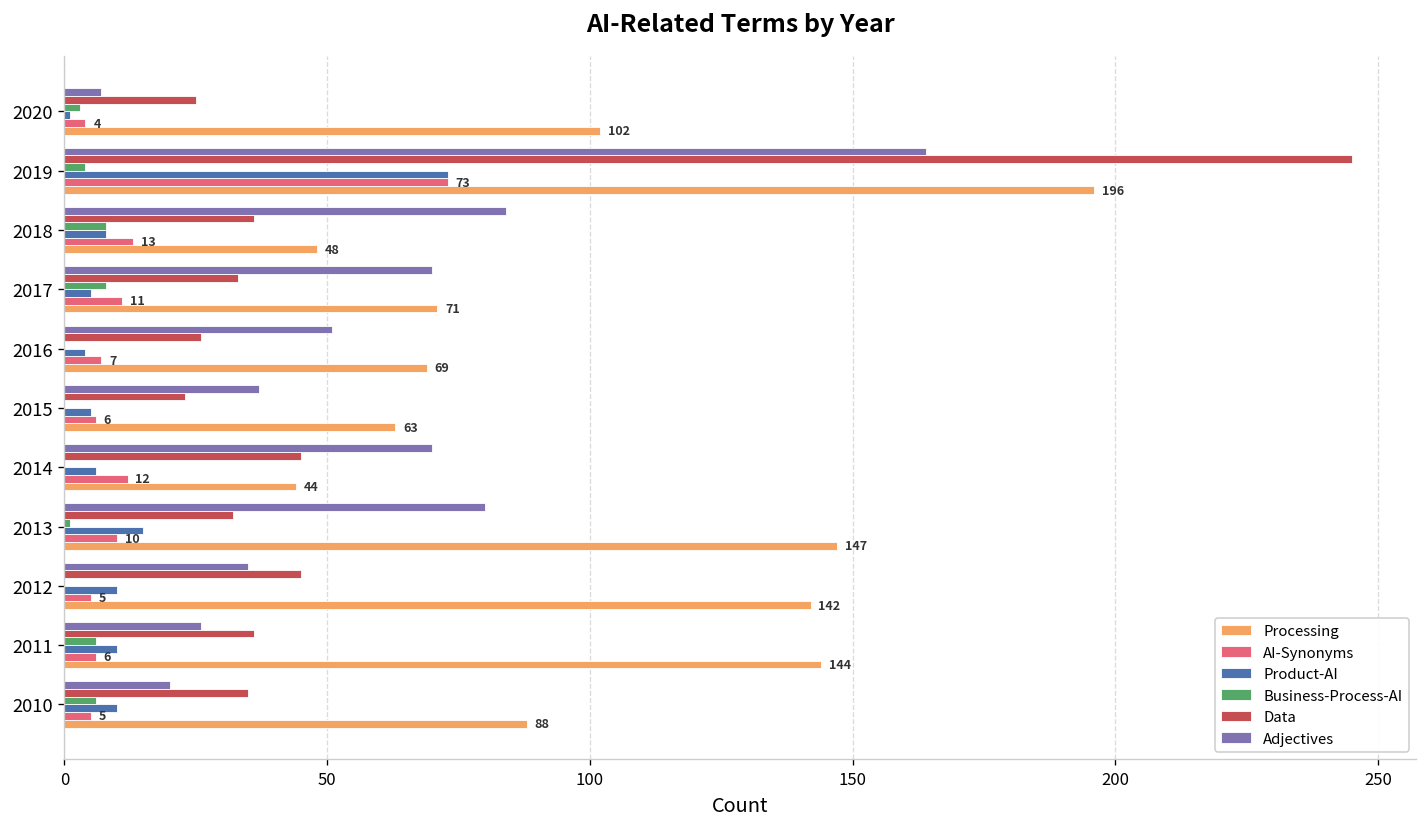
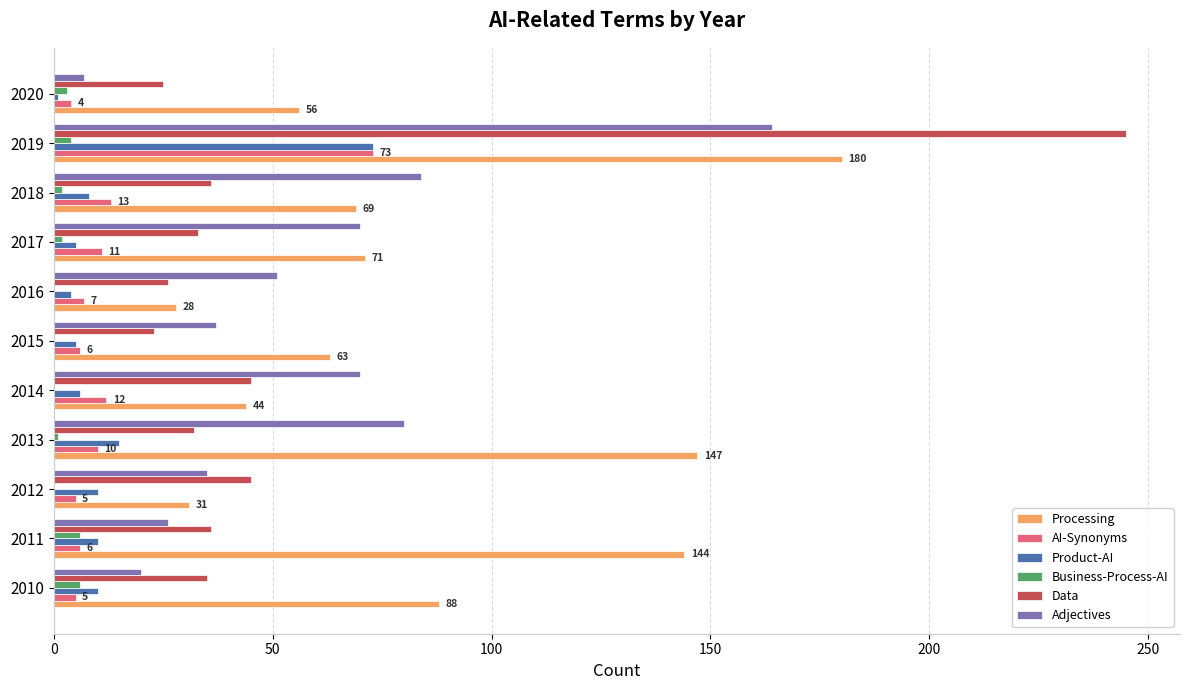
Processing, 2020: 102 -> 56
Processing, 2019: 196 -> 180
Business-Process-AI, 2018: 8 -> 2
Processing, 2018: 48 -> 69
Business-Process-AI, 2017: 8 -> 2
Processing, 2016: 69 -> 28
Processing, 2012: 142 -> 31
